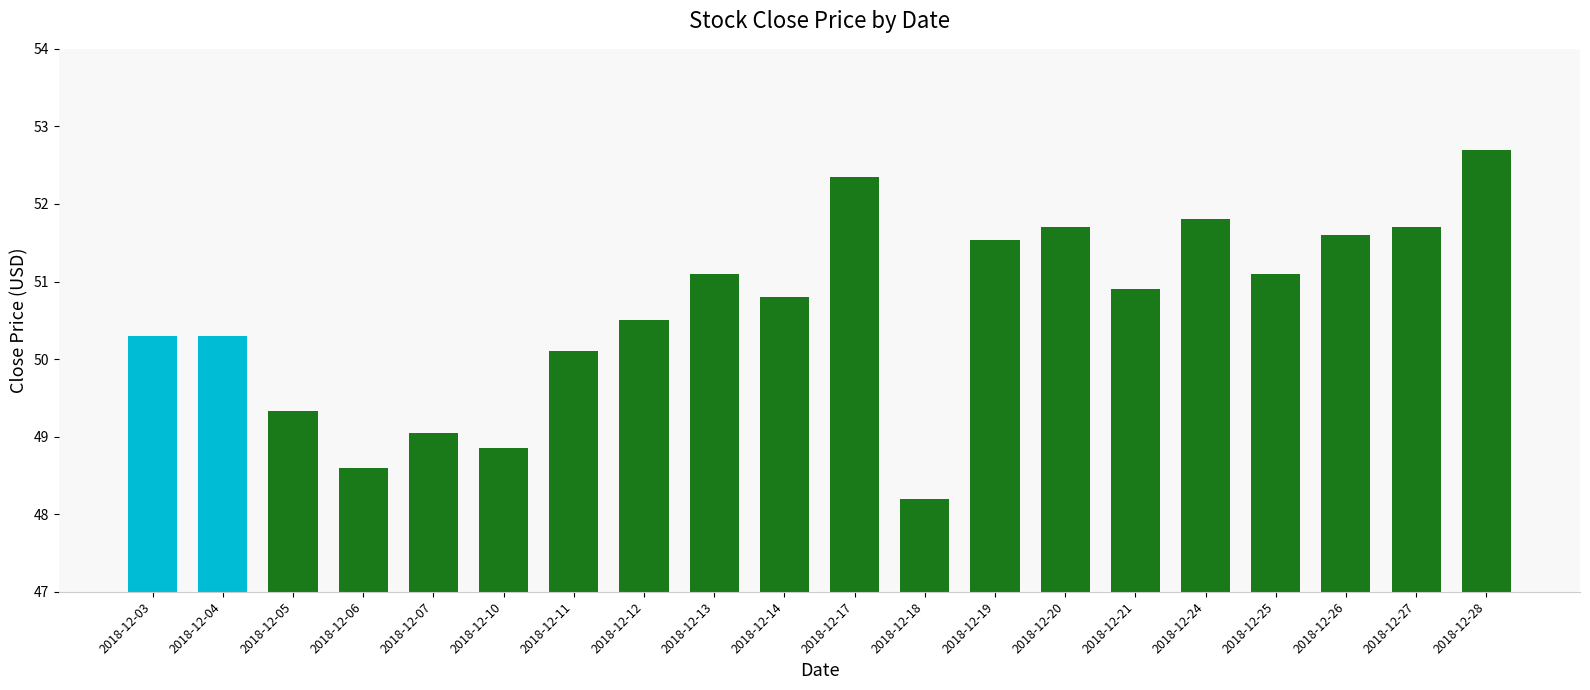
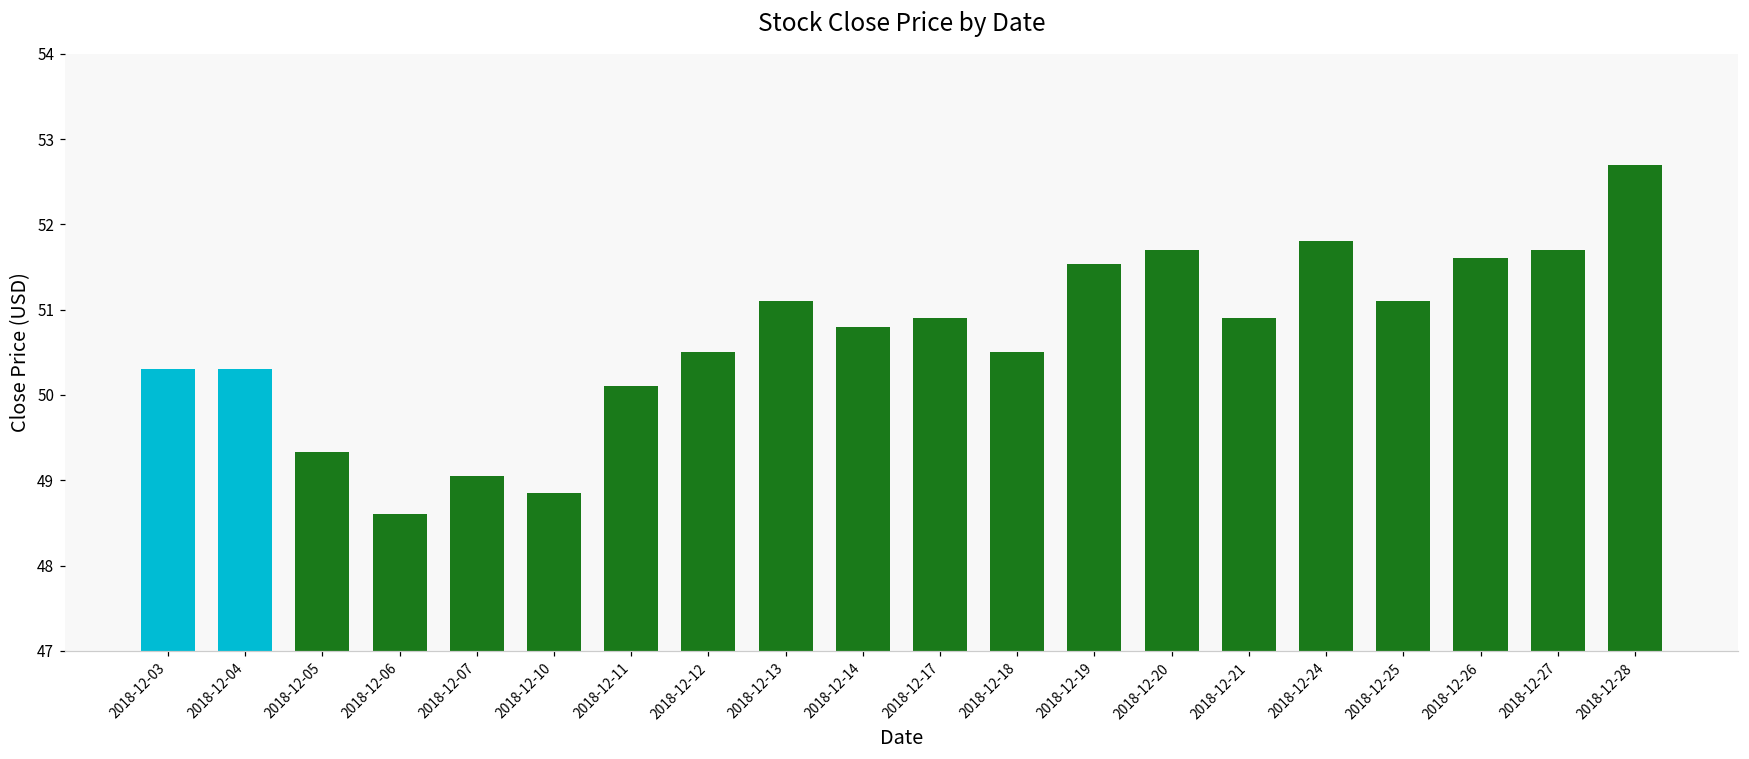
2018-12-17: 52.4 -> 50.9
2018-12-18: 48.2 -> 50.5
